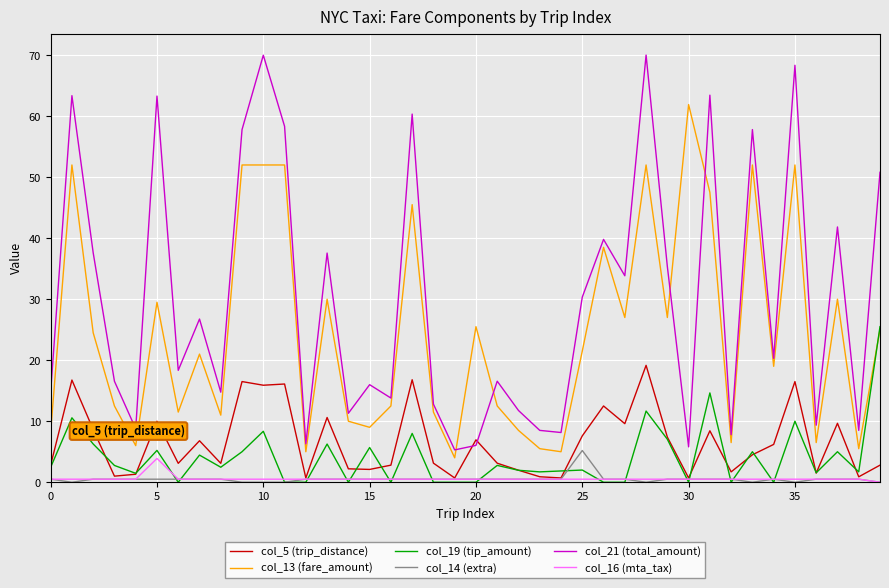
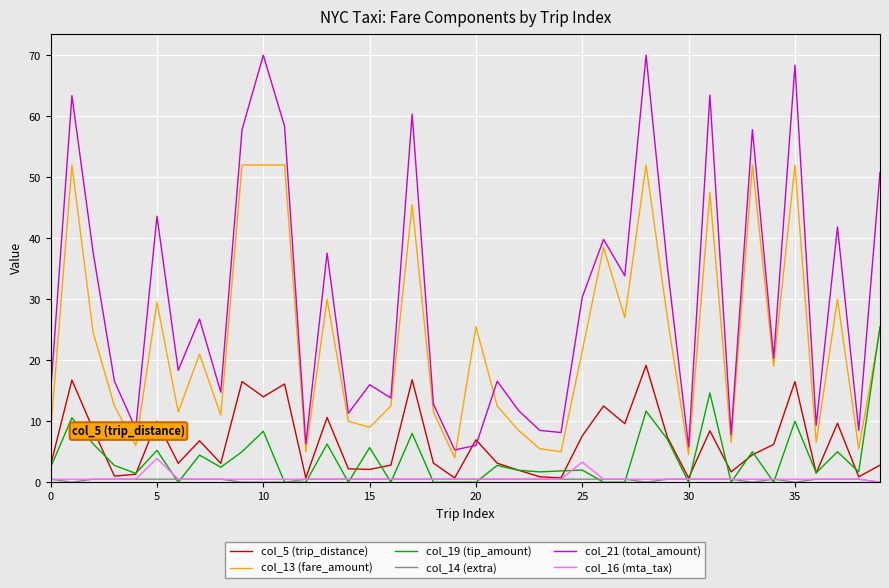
col_21 (total_amount), 5: 63 -> 44
col_5 (trip_distance), 10: 16 -> 14
col_14 (extra), 25: 5 -> 1
col_16 (mta_tax), 25: 1 -> 3
col_13 (fare_amount), 30: 62 -> 5
